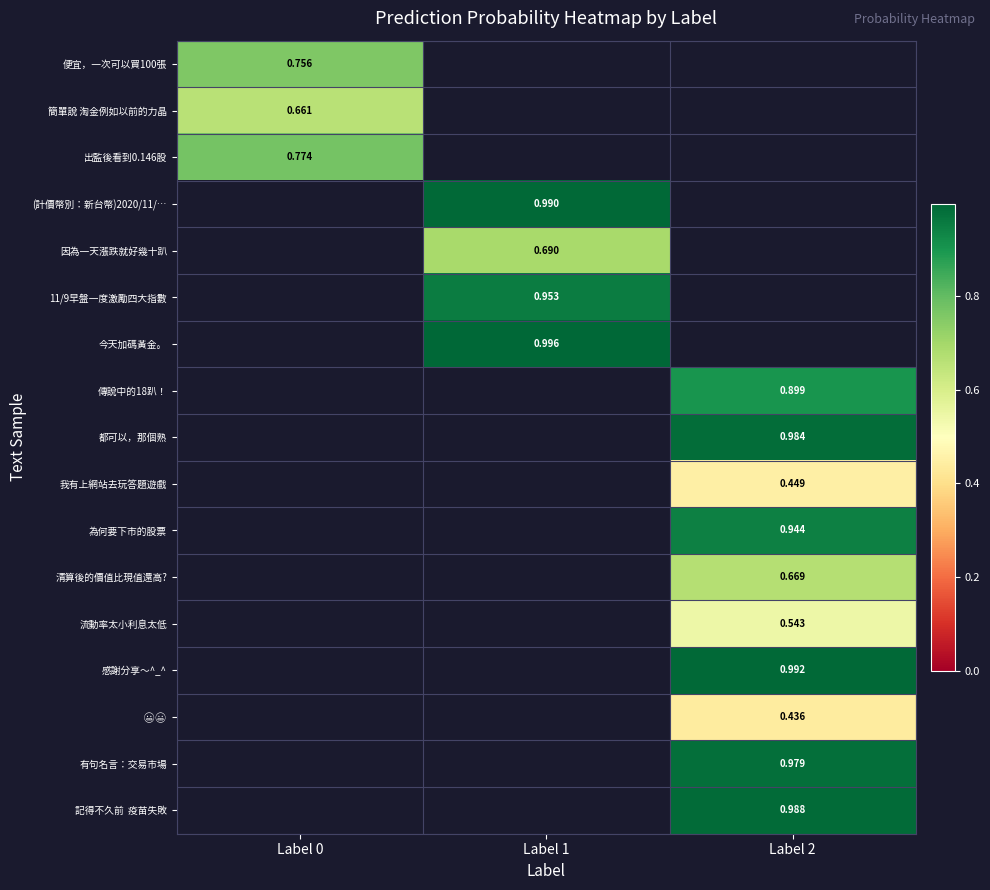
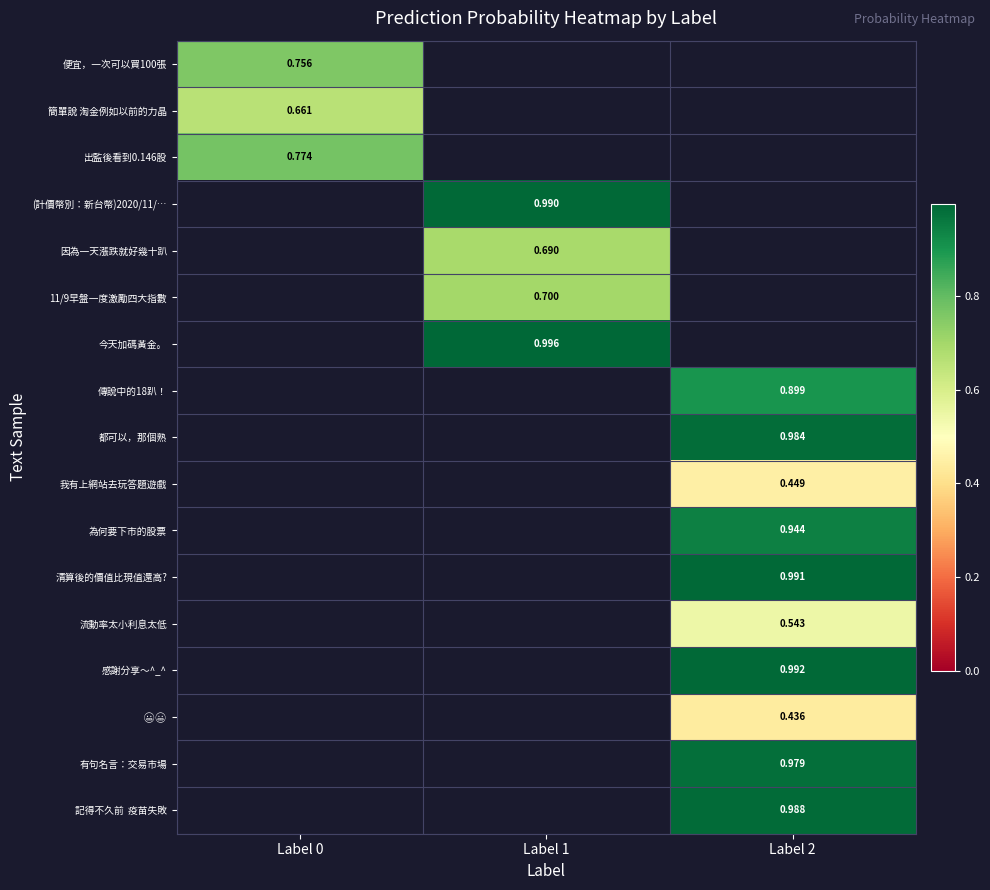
11/9早盤一度激勵四大指數, Label 1: 0.953 -> 0.700
清算後的價值比現值還高?, Label 2: 0.669 -> 0.991
